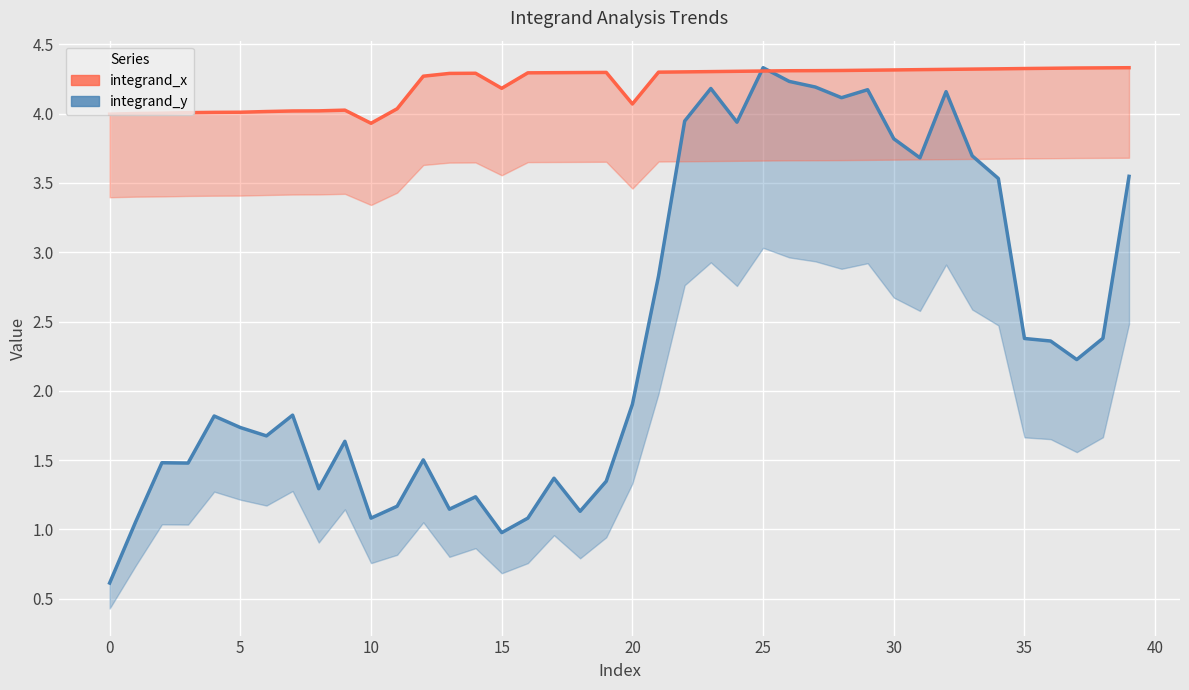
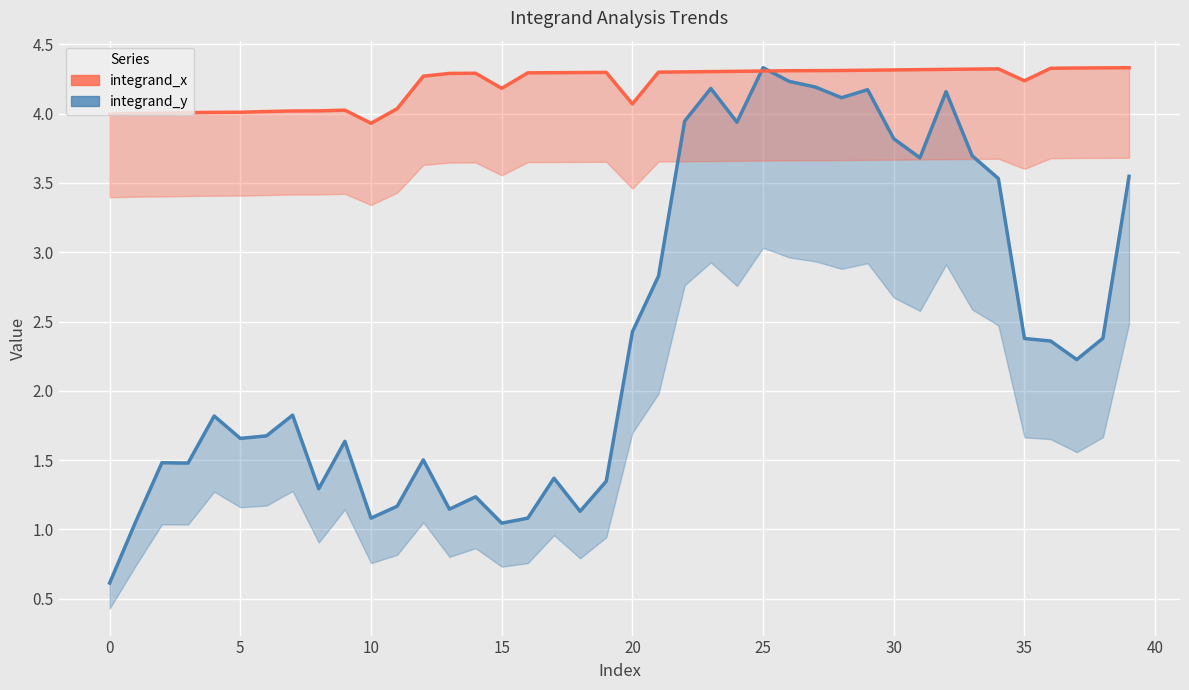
integrand_y, 5: 1.74 -> 1.66
integrand_y, 15: 0.98 -> 1.05
integrand_y, 20: 1.90 -> 2.43
integrand_x, 35: 4.33 -> 4.24
